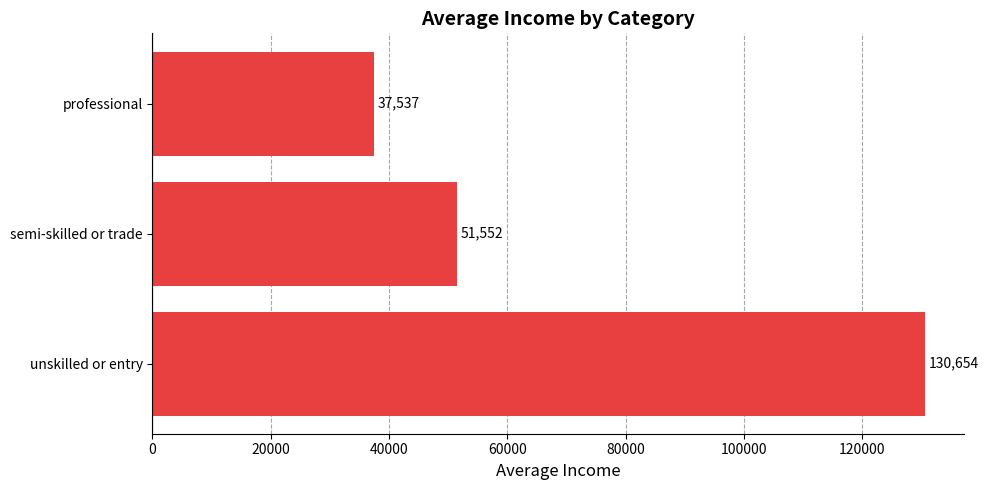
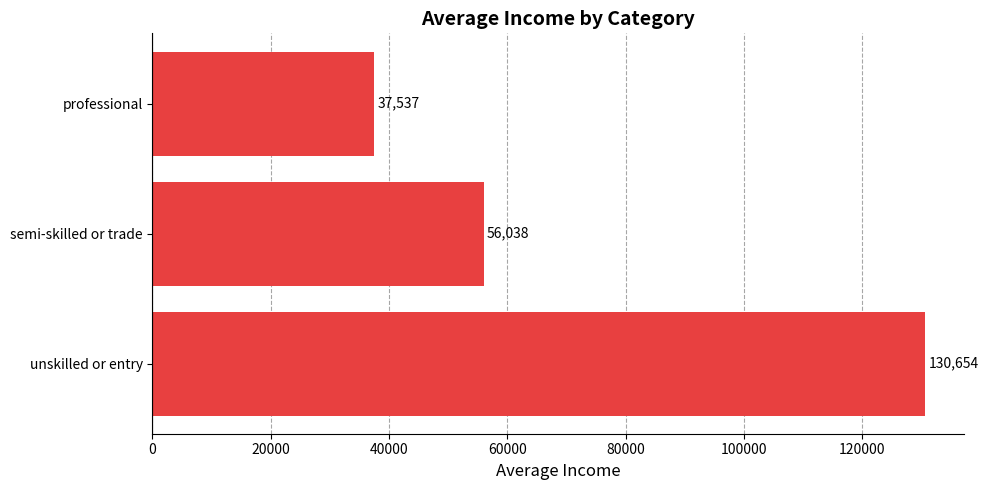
semi-skilled or trade: 51,552 -> 56,038
